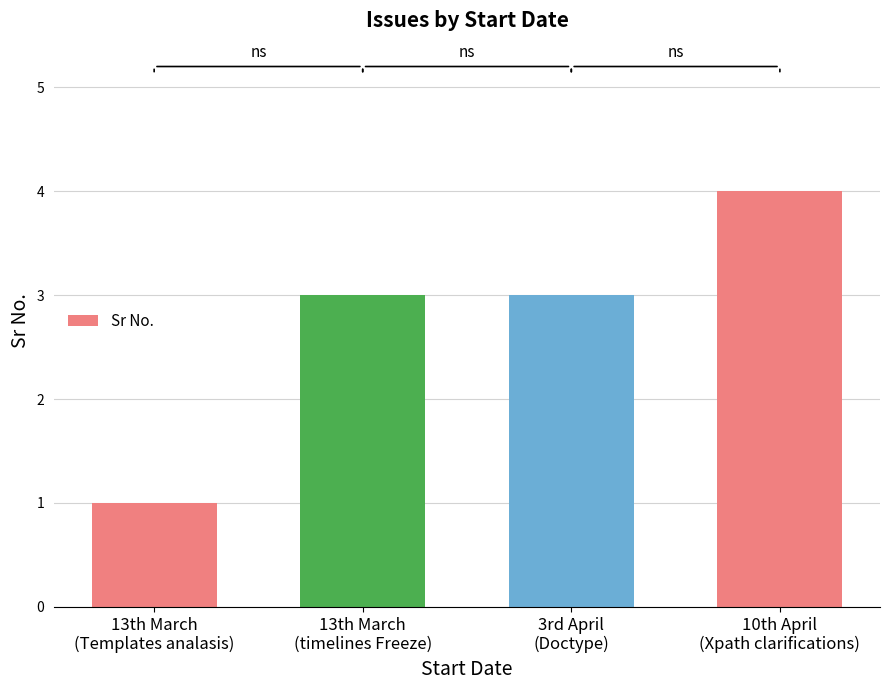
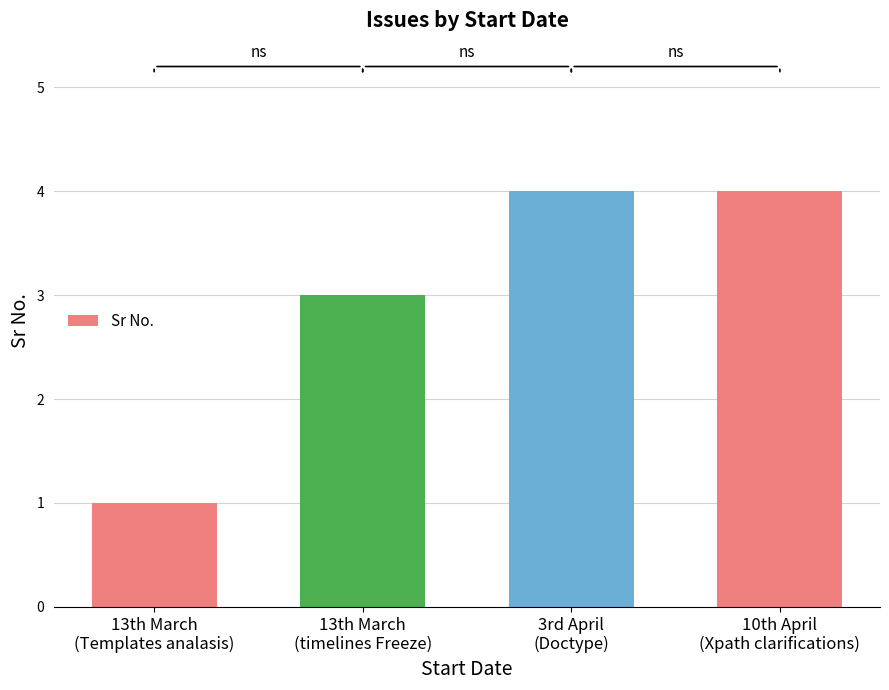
3rd April (Doctype): 3 -> 4
